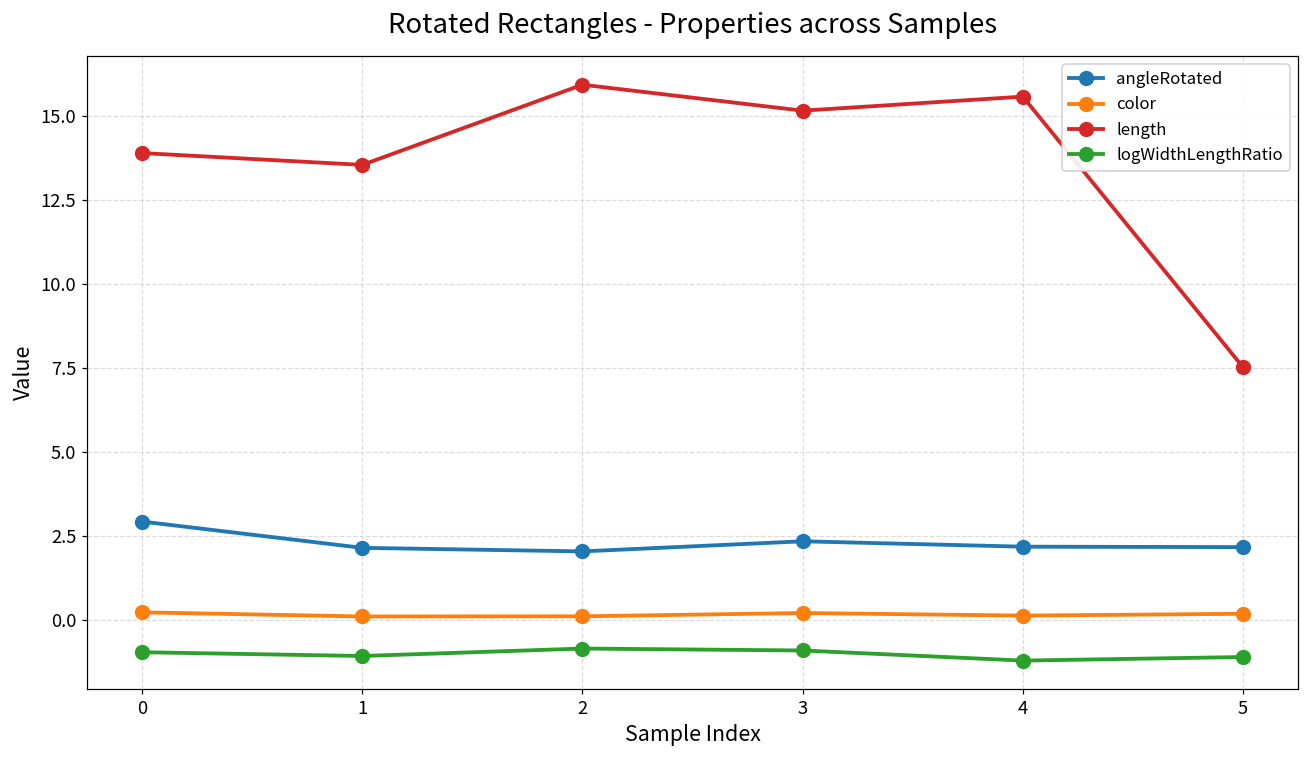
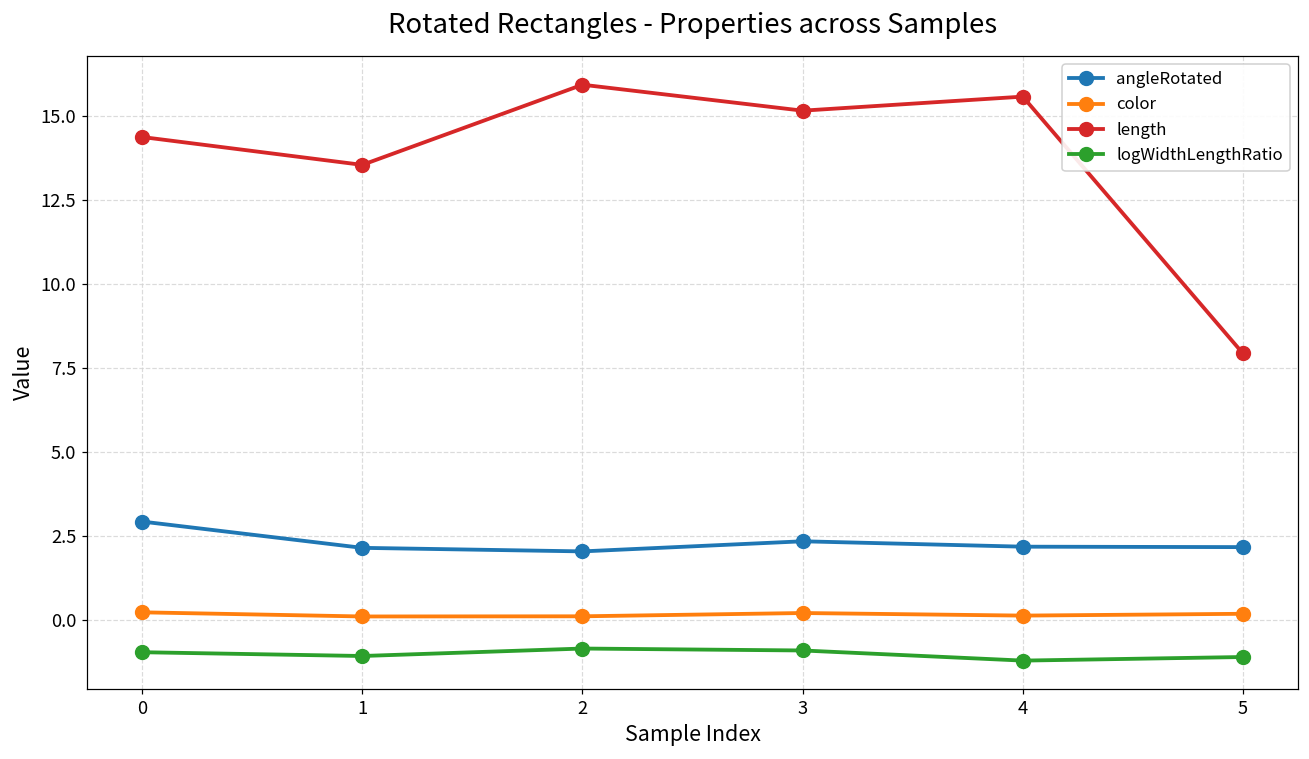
length, 0: 13.9 -> 14.4
length, 5: 7.5 -> 7.9
